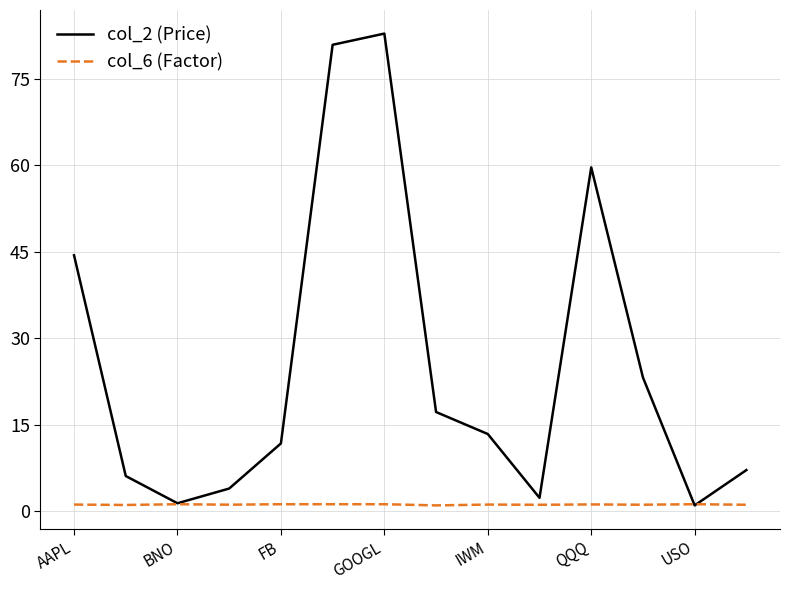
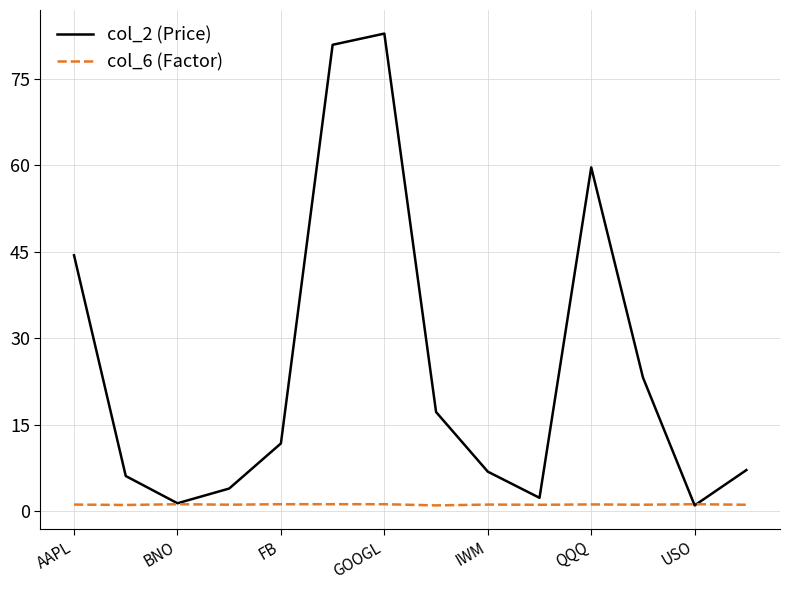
col_2 (Price), IWM: 13 -> 7
